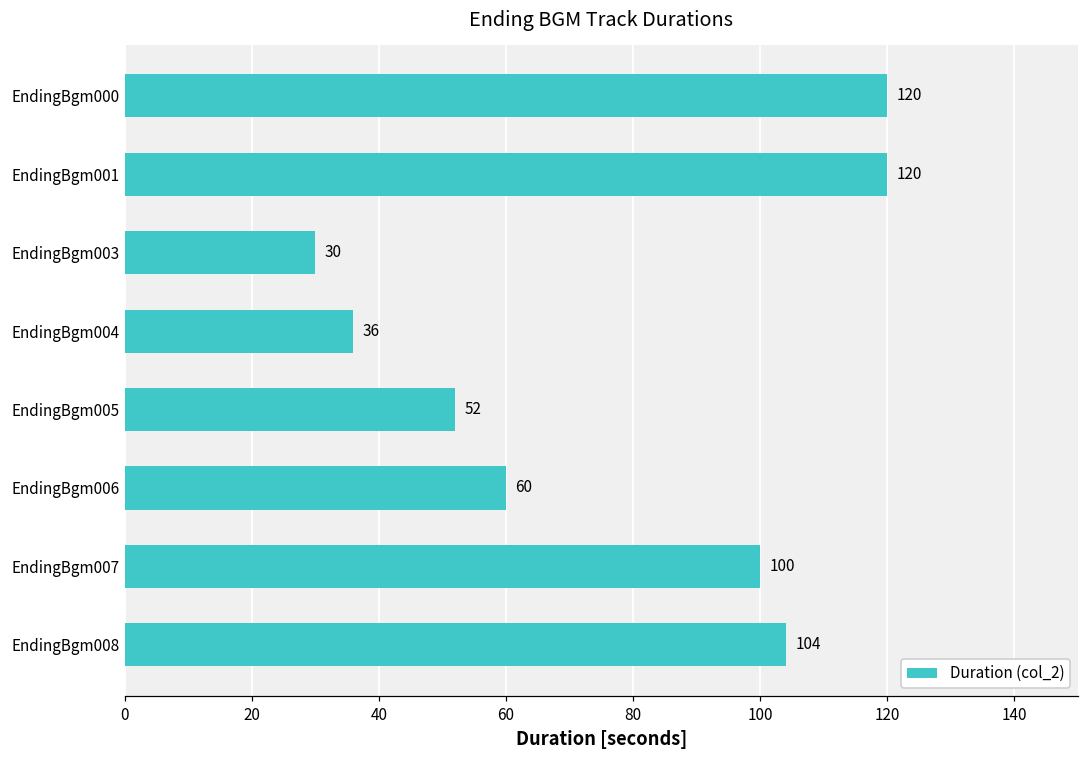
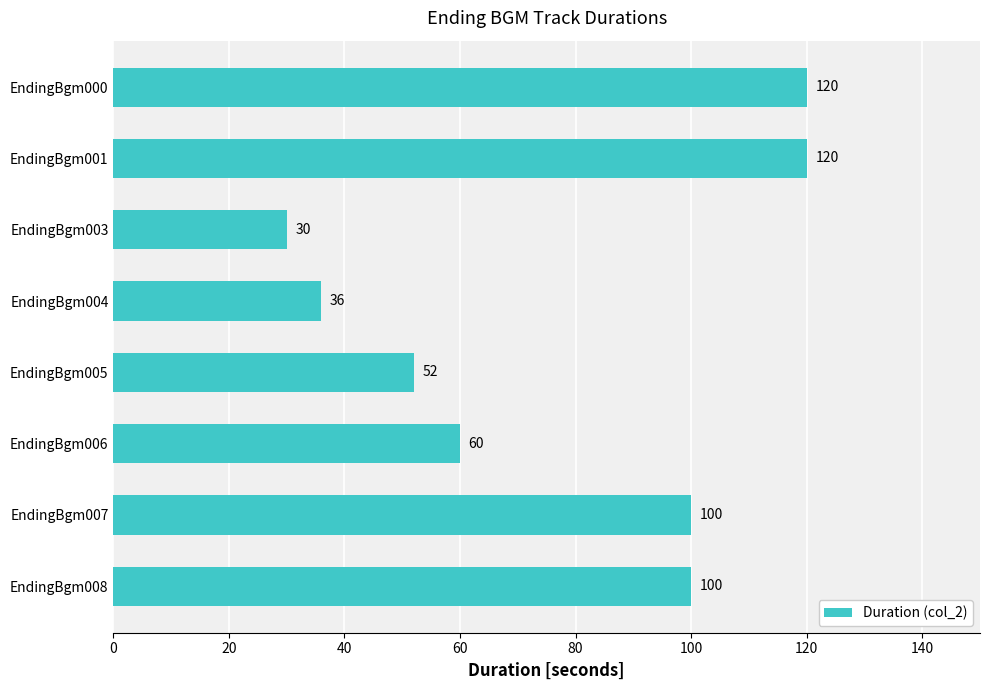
EndingBgm008: 104 -> 100
